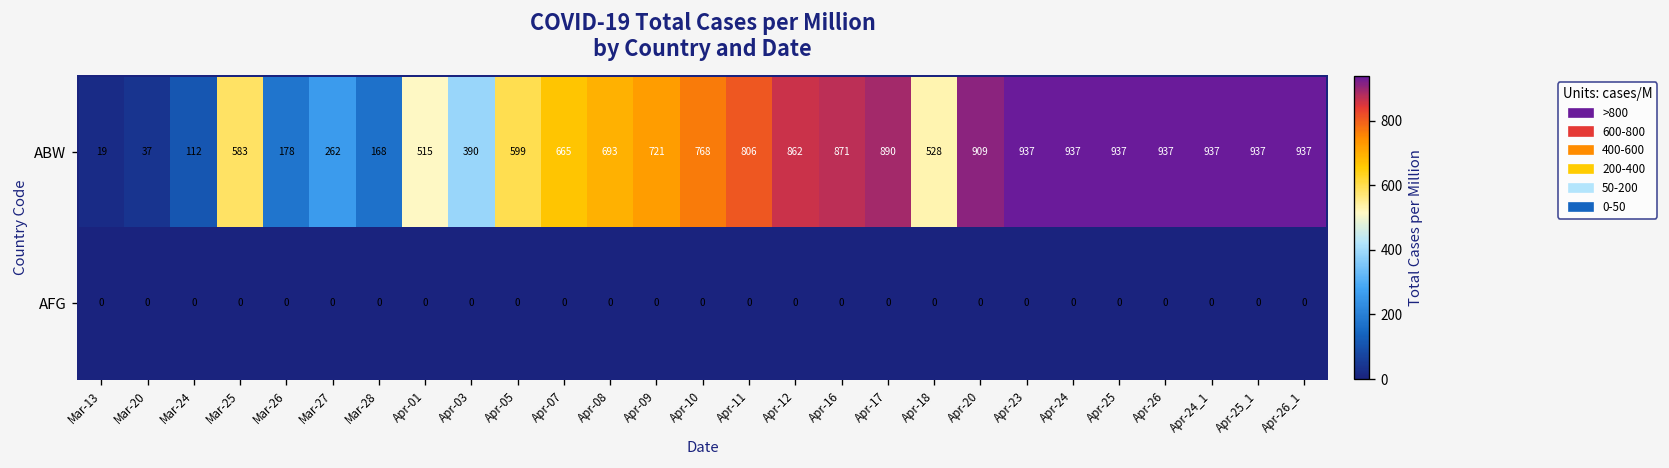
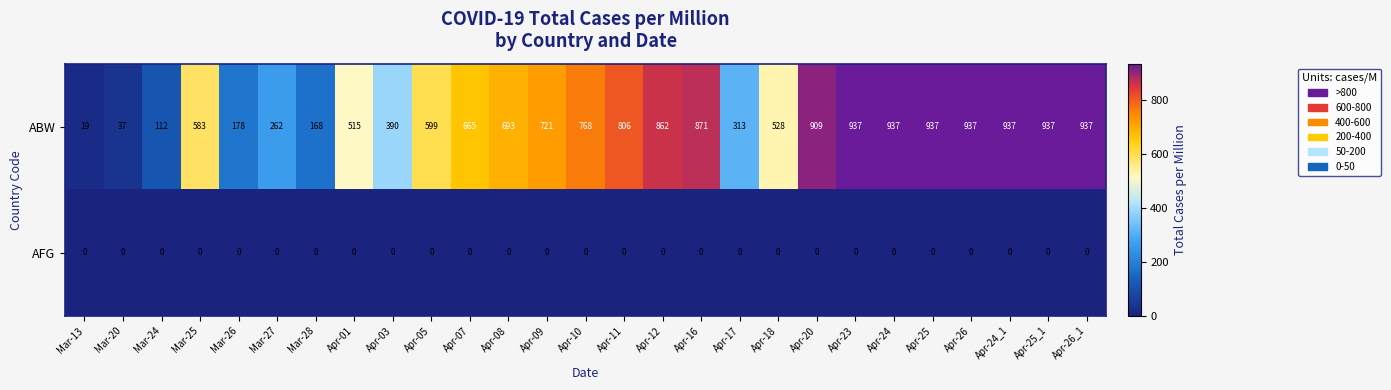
ABW, Apr-17: 890 -> 313
